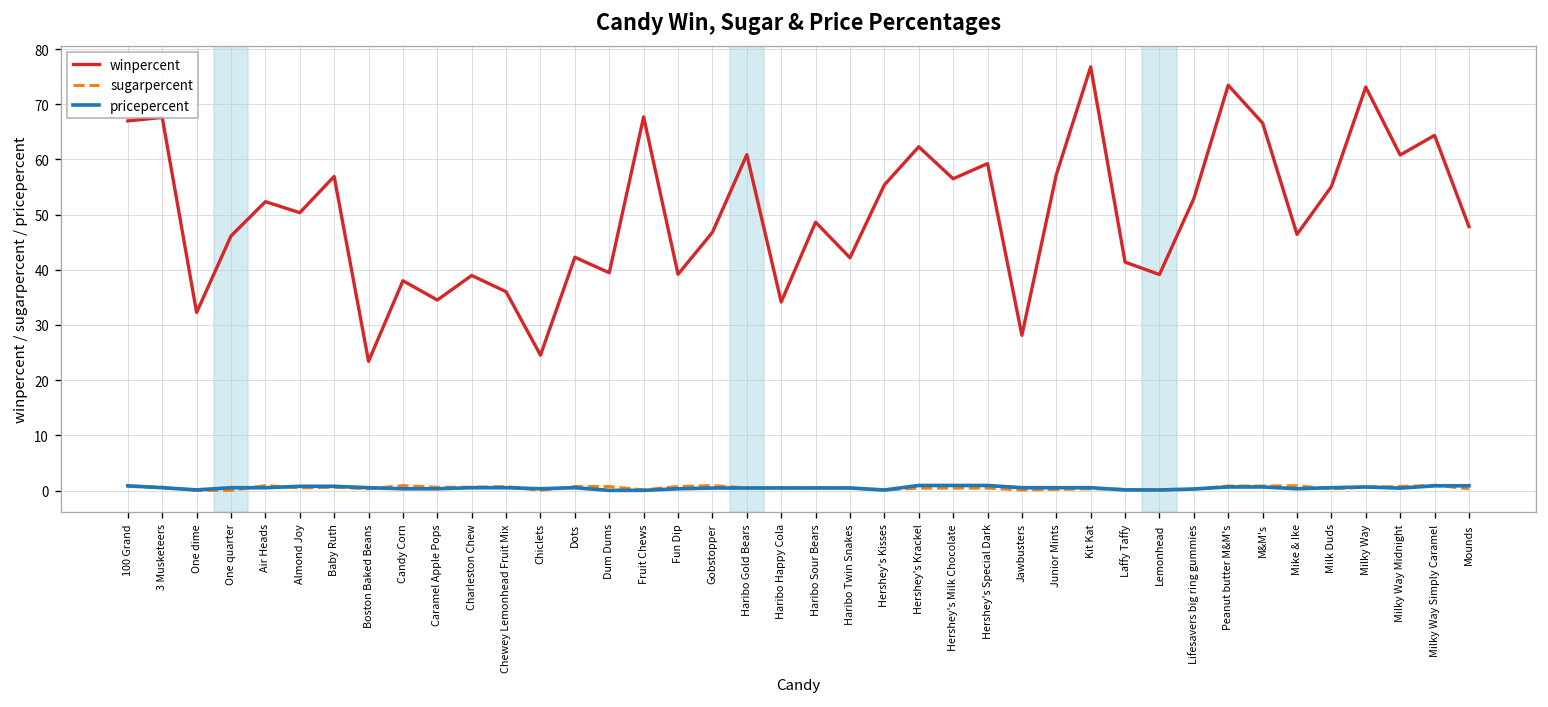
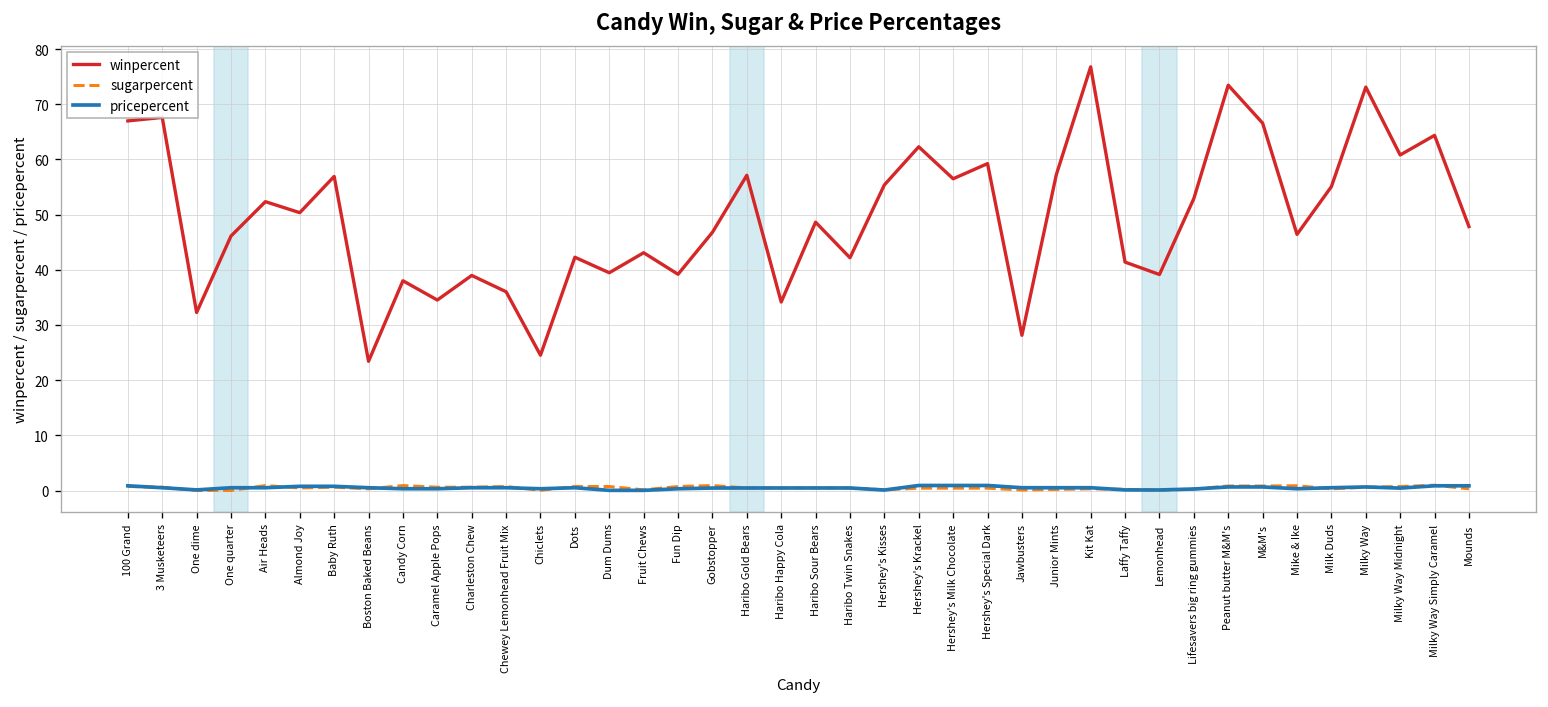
winpercent, Fruit Chews: 68 -> 43
winpercent, Haribo Gold Bears: 61 -> 57
